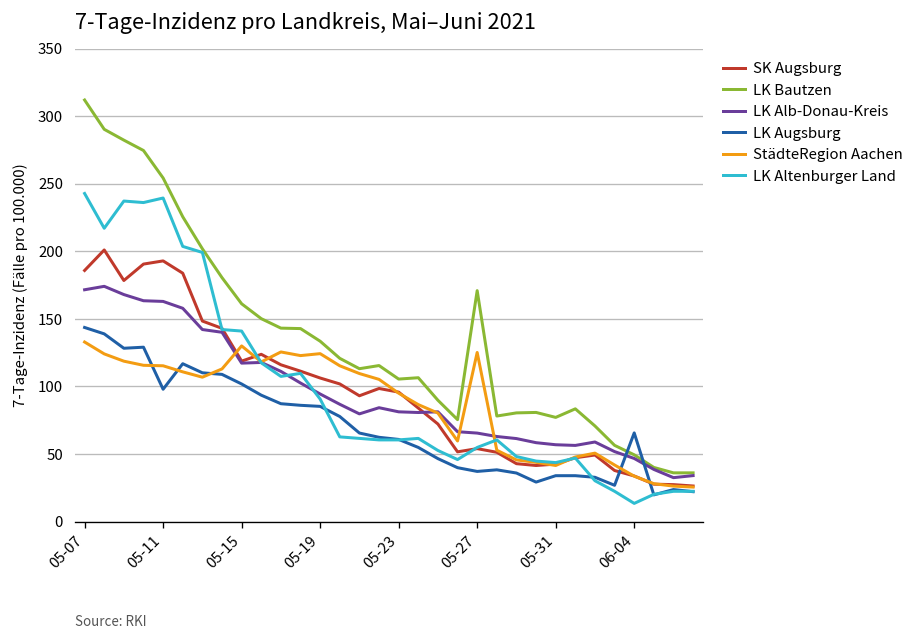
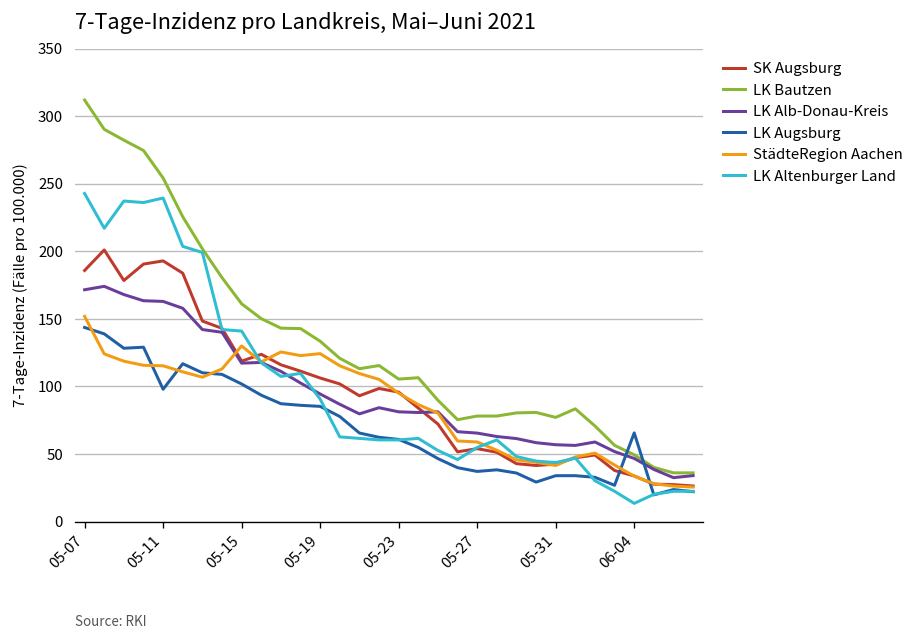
StädteRegion Aachen, 05-07: 133 -> 152
LK Bautzen, 05-27: 171 -> 78
StädteRegion Aachen, 05-27: 125 -> 59
